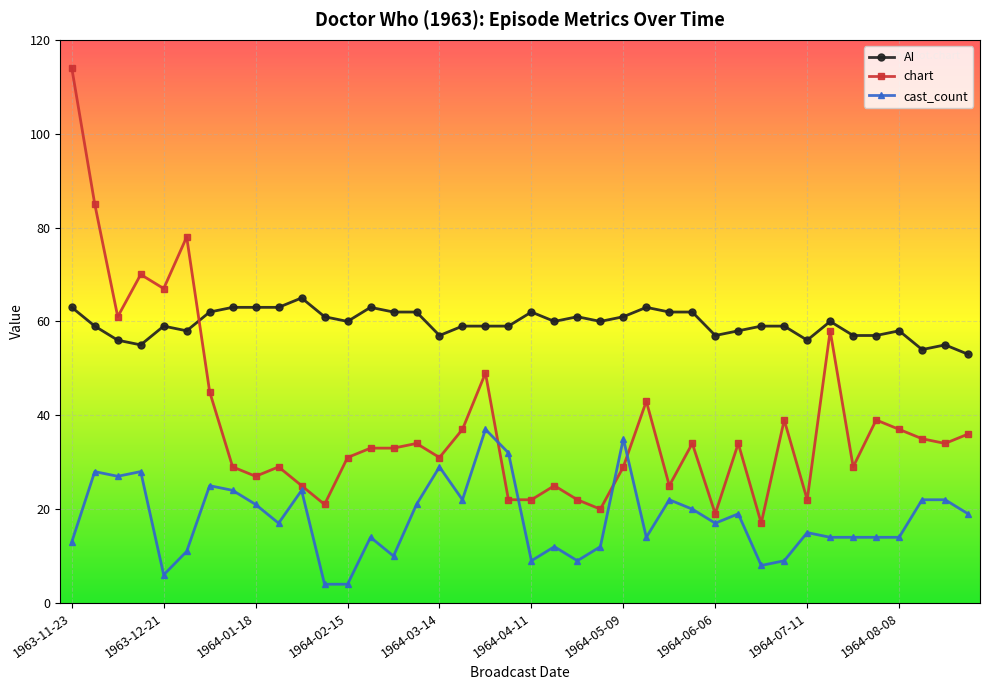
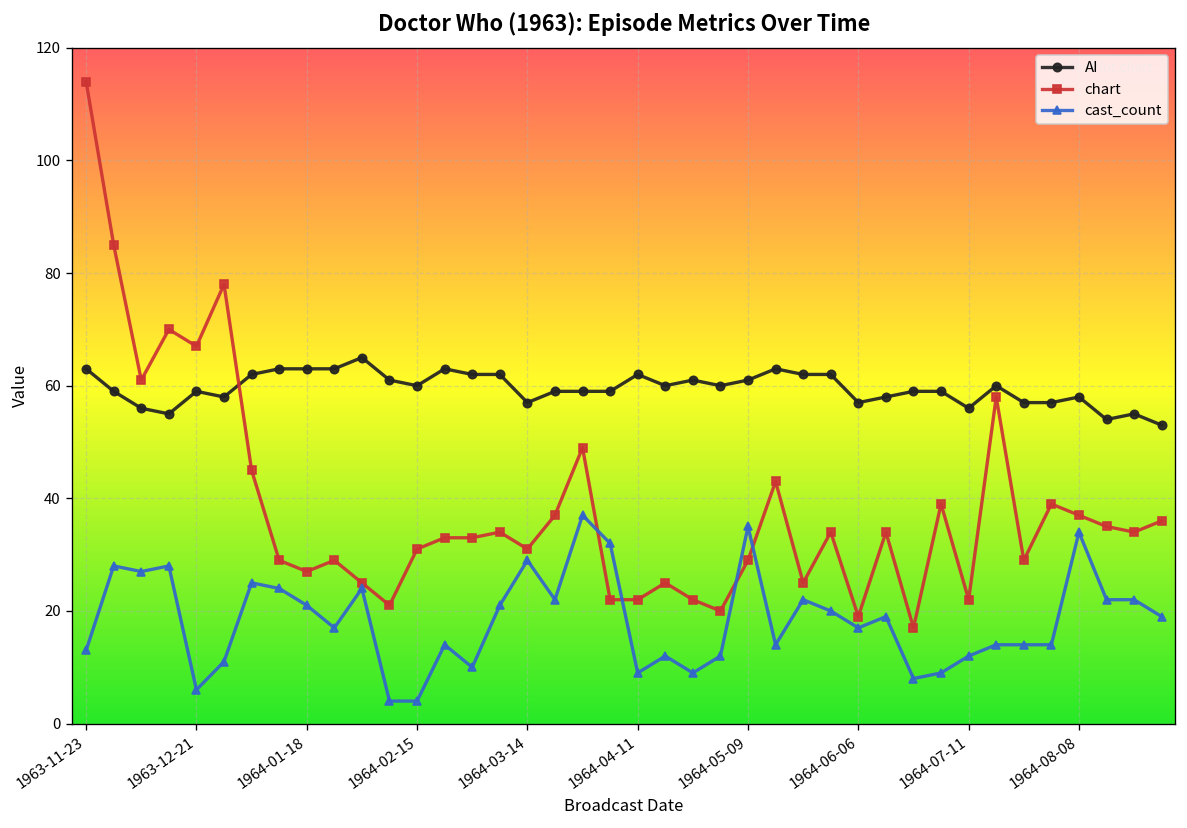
cast_count, 1964-07-11: 15 -> 12
cast_count, 1964-08-08: 14 -> 34
